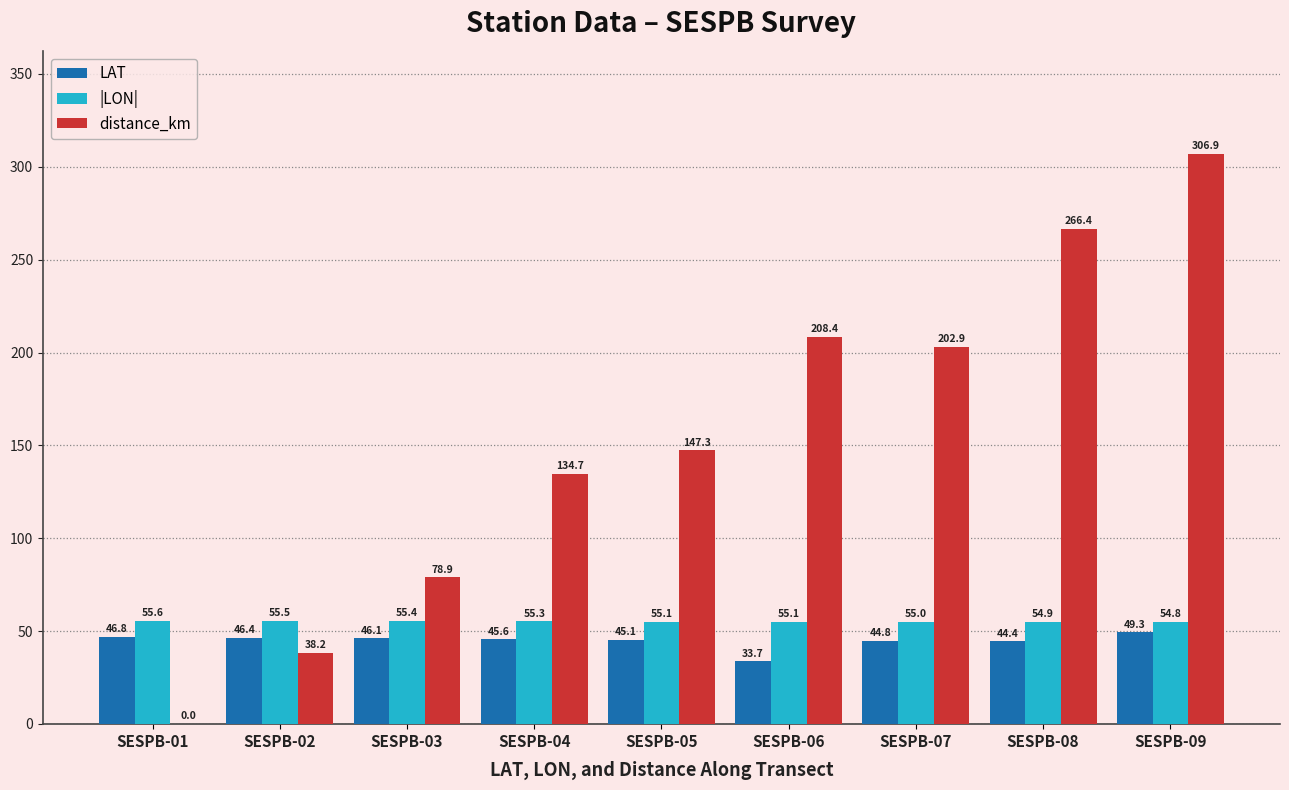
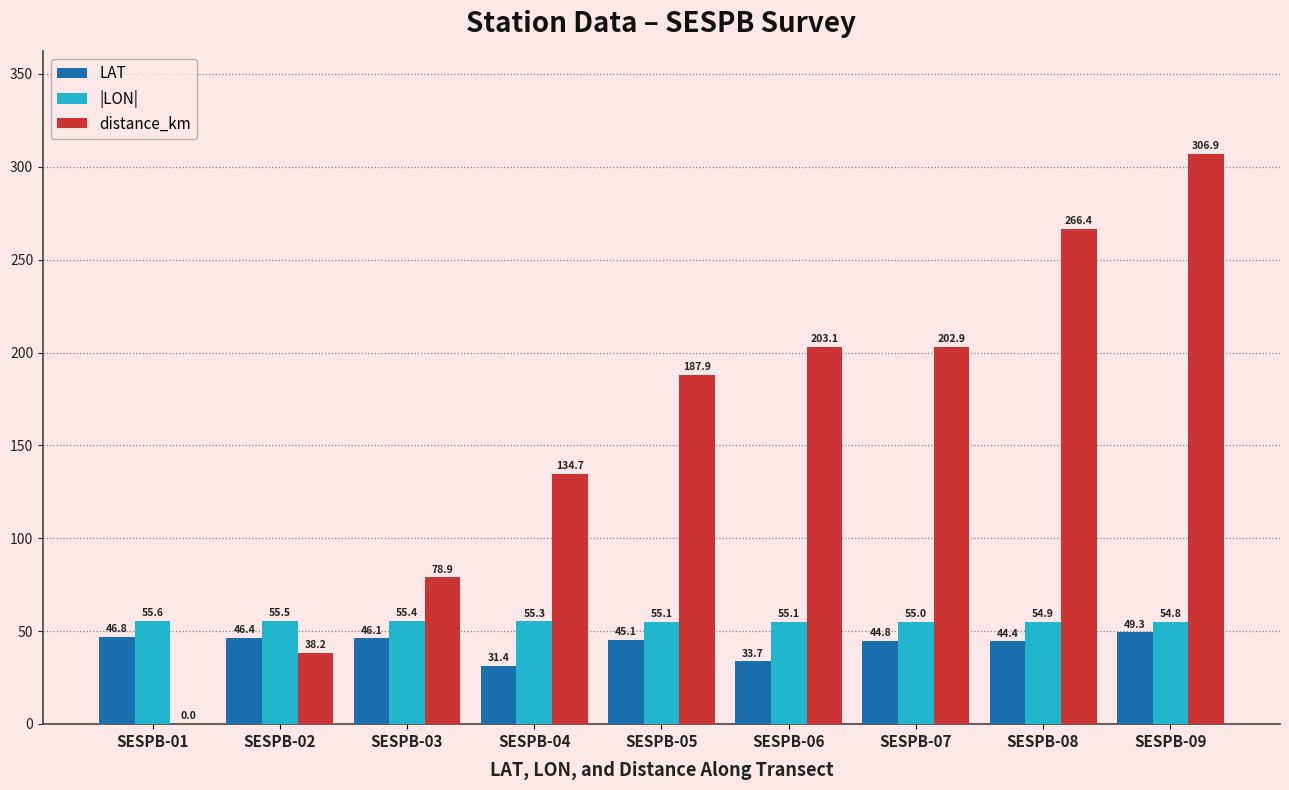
LAT, SESPB-04: 45.6 -> 31.4
distance_km, SESPB-05: 147.3 -> 187.9
distance_km, SESPB-06: 208.4 -> 203.1
